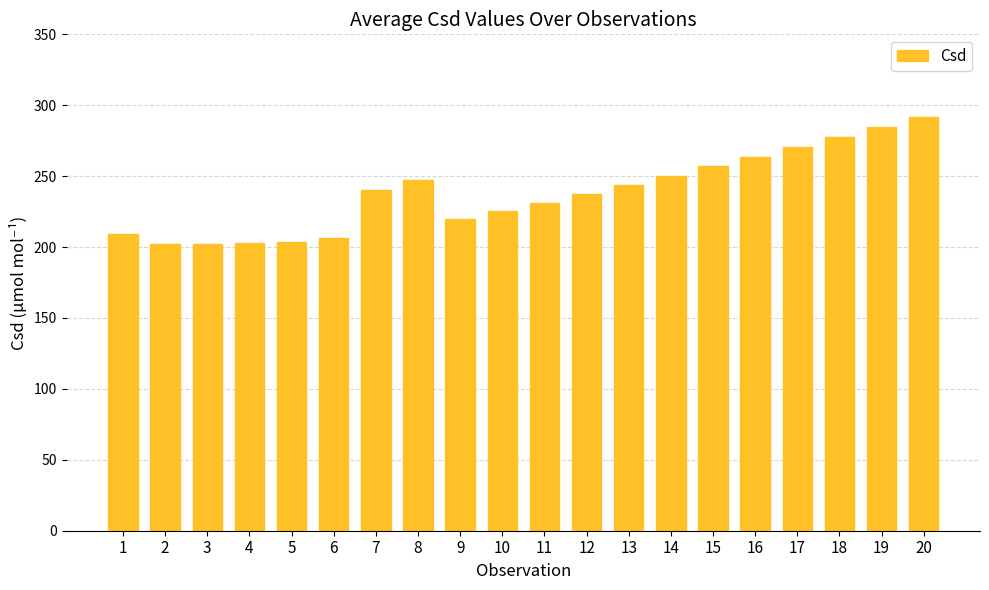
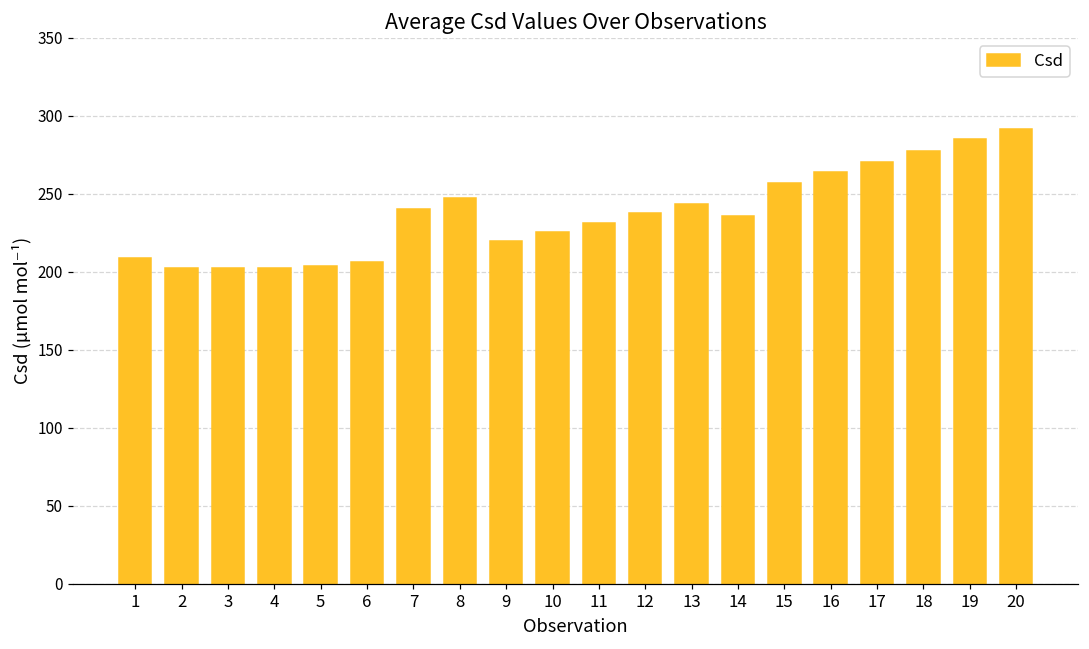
14: 250 -> 236
